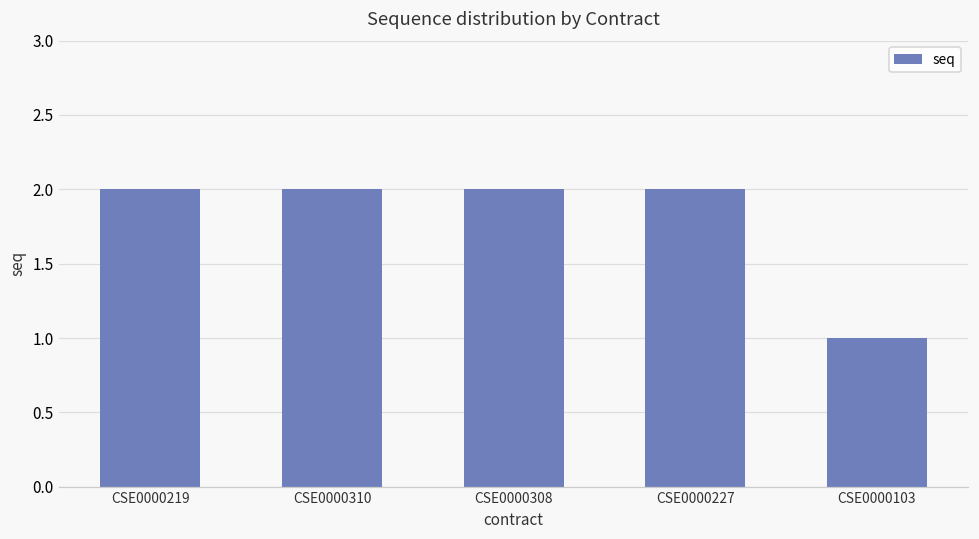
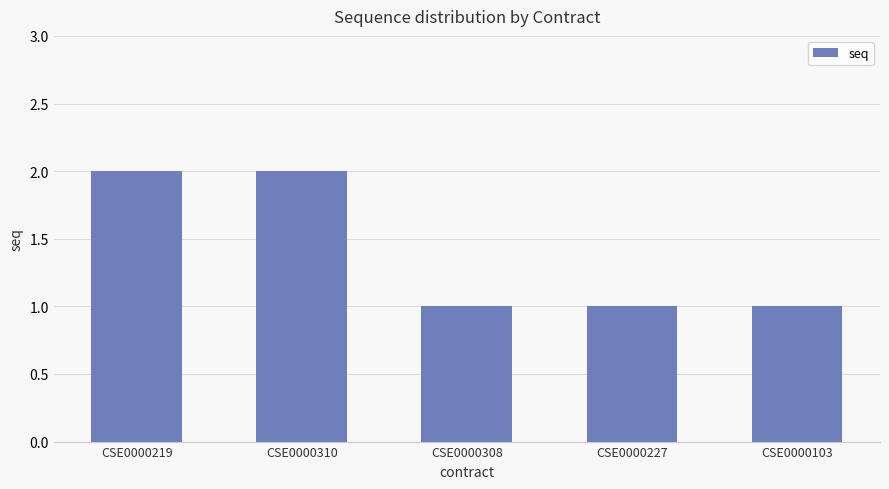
CSE0000308: 2 -> 1
CSE0000227: 2 -> 1
